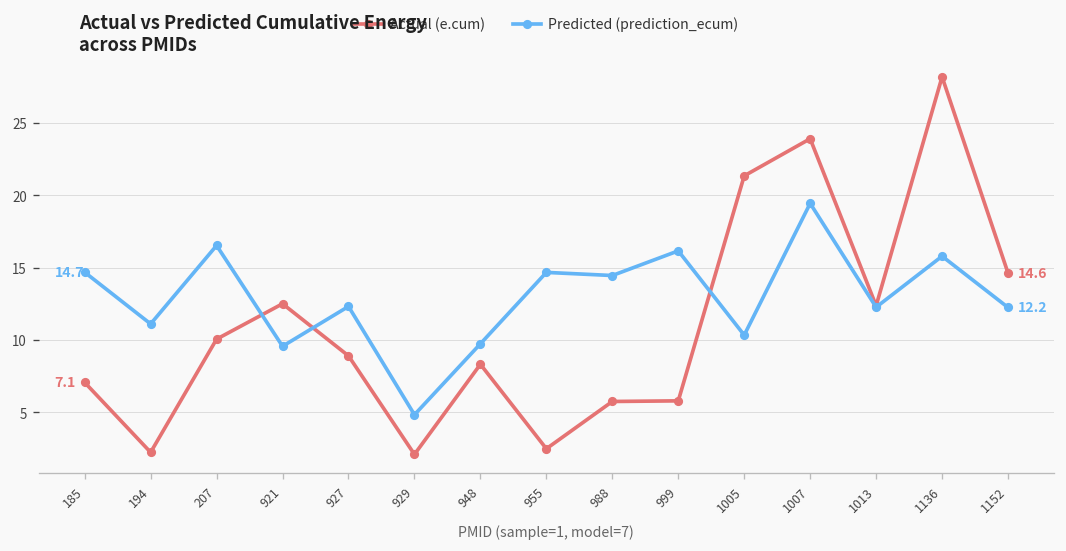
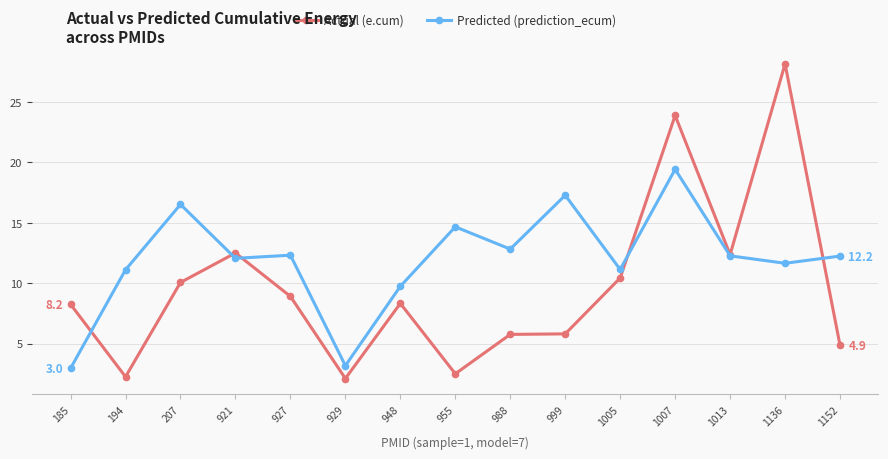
Actual (e.cum), 185: 7.1 -> 8.2
Predicted (prediction_ecum), 185: 14.7 -> 3.0
Predicted (prediction_ecum), 921: 9.6 -> 12.1
Predicted (prediction_ecum), 929: 4.8 -> 3.2
Predicted (prediction_ecum), 988: 14.4 -> 12.8
Predicted (prediction_ecum), 999: 16.1 -> 17.3
Actual (e.cum), 1005: 21.3 -> 10.4
Predicted (prediction_ecum), 1005: 10.3 -> 11.1
Predicted (prediction_ecum), 1136: 15.8 -> 11.6
Actual (e.cum), 1152: 14.6 -> 4.9
